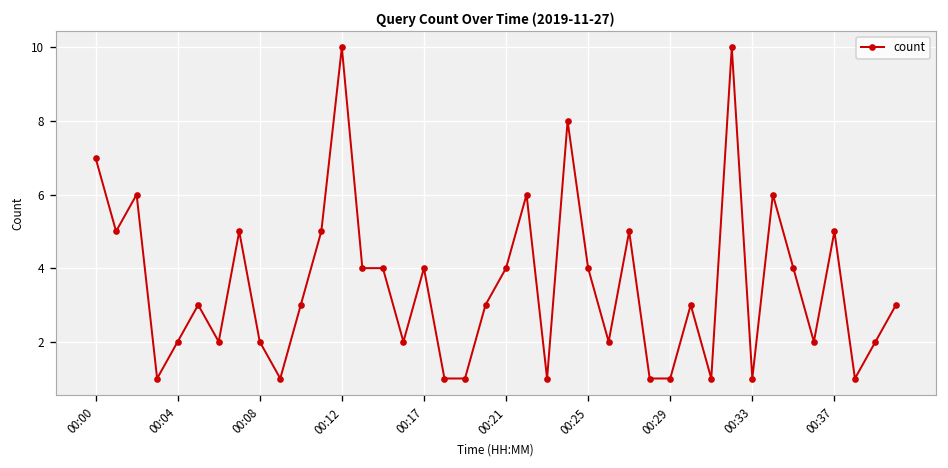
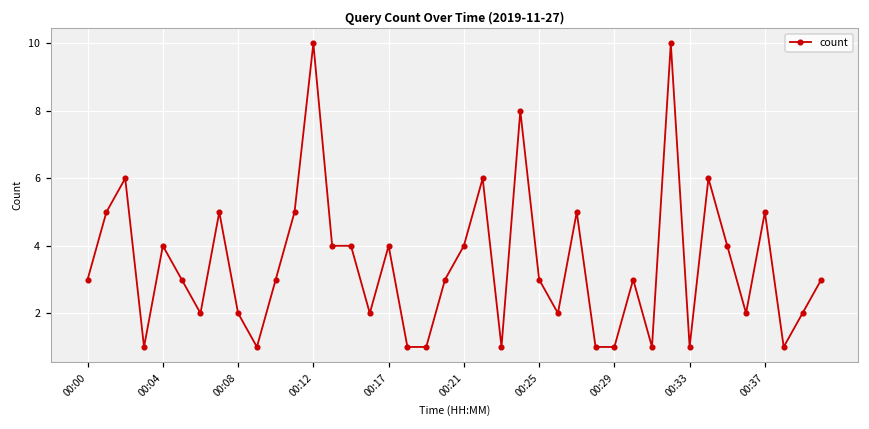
00:00: 7 -> 3
00:04: 2 -> 4
00:25: 4 -> 3
